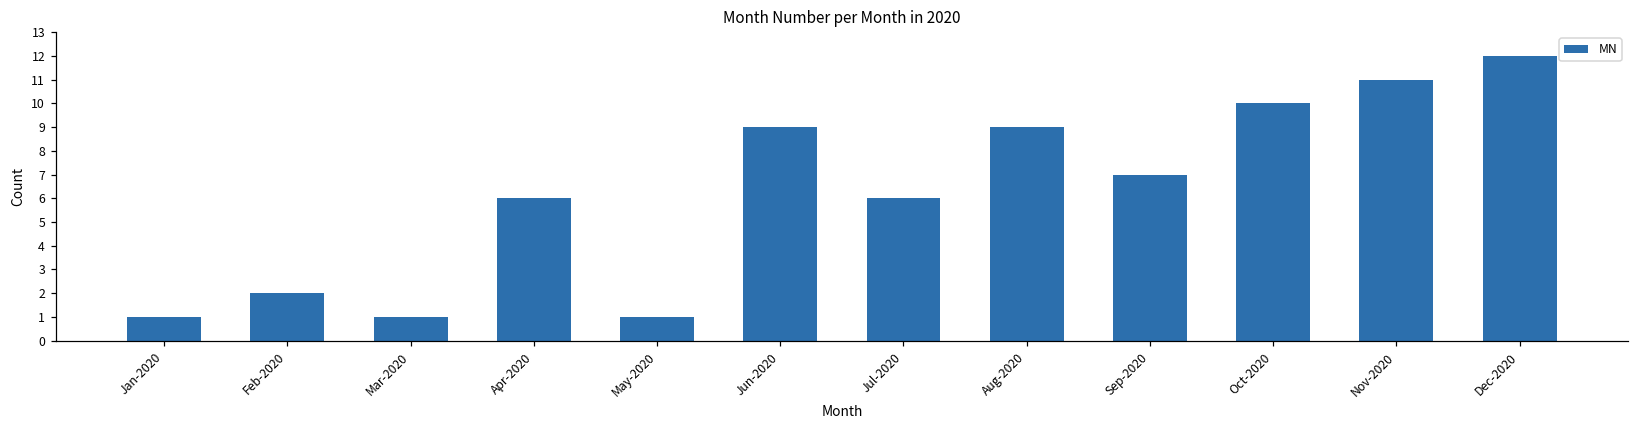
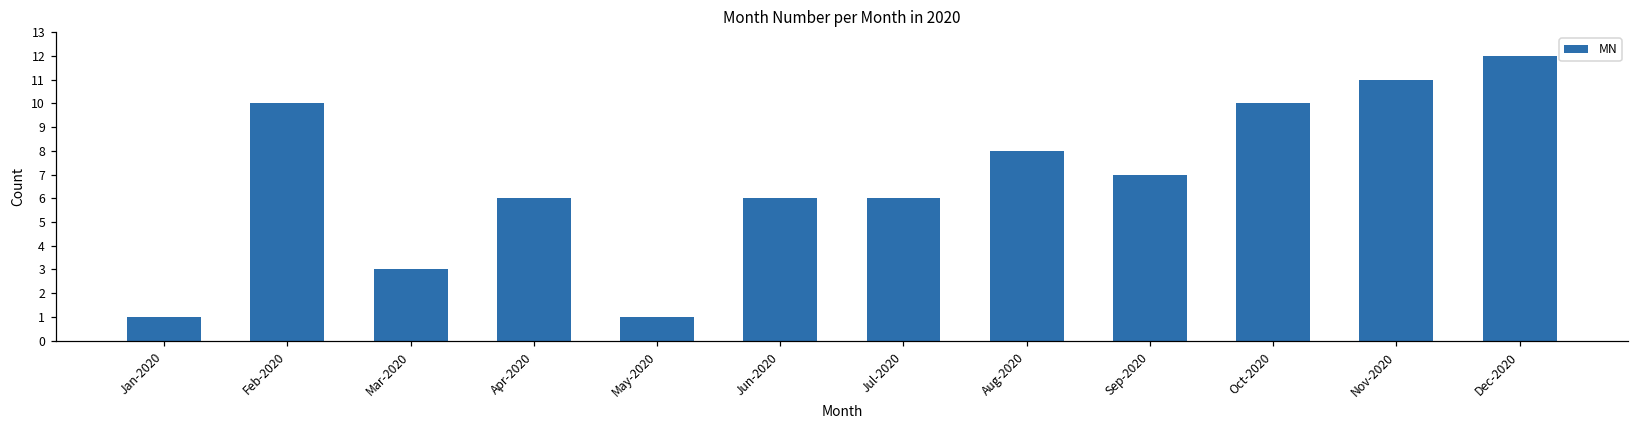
Feb-2020: 2 -> 10
Mar-2020: 1 -> 3
Jun-2020: 9 -> 6
Aug-2020: 9 -> 8
